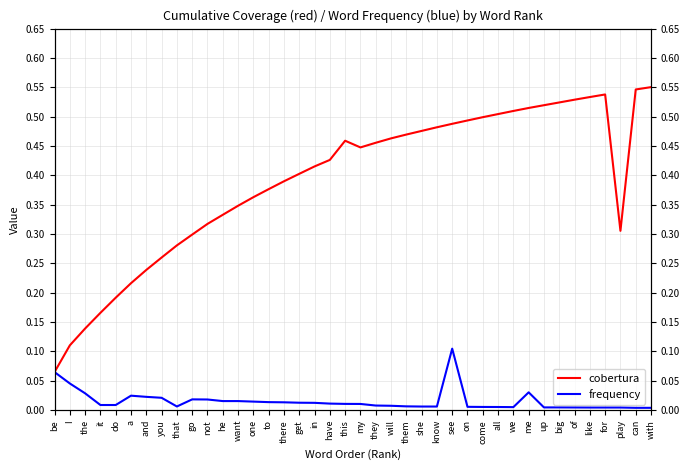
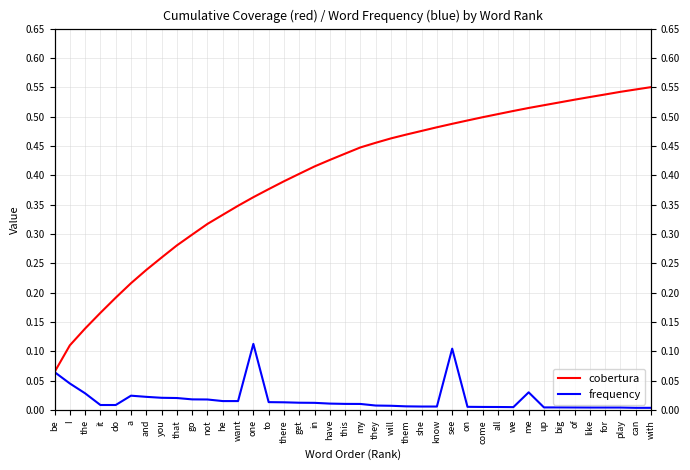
frequency, that: 0.01 -> 0.02
frequency, one: 0.01 -> 0.11
cobertura, this: 0.46 -> 0.44
cobertura, play: 0.31 -> 0.54
